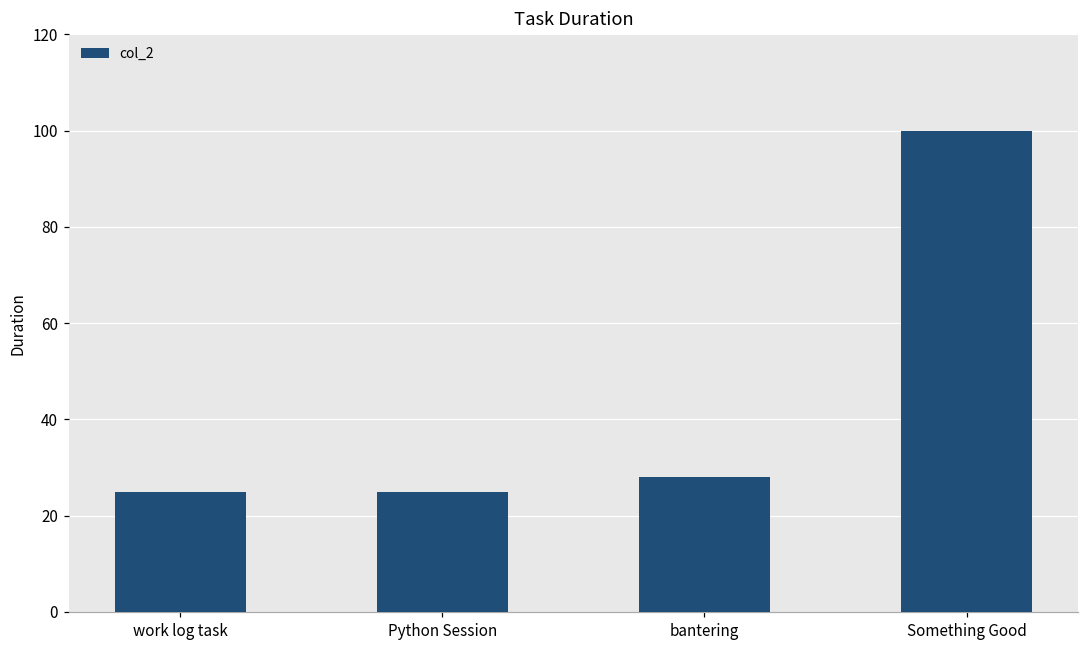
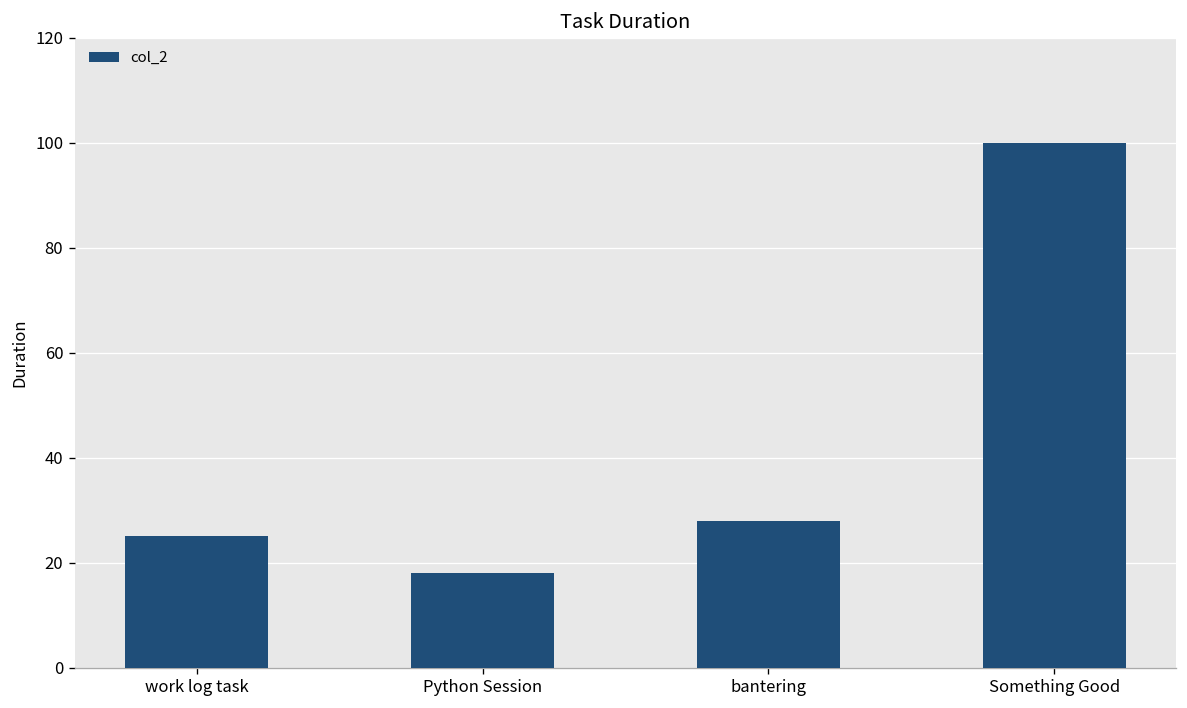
Python Session: 25 -> 18
